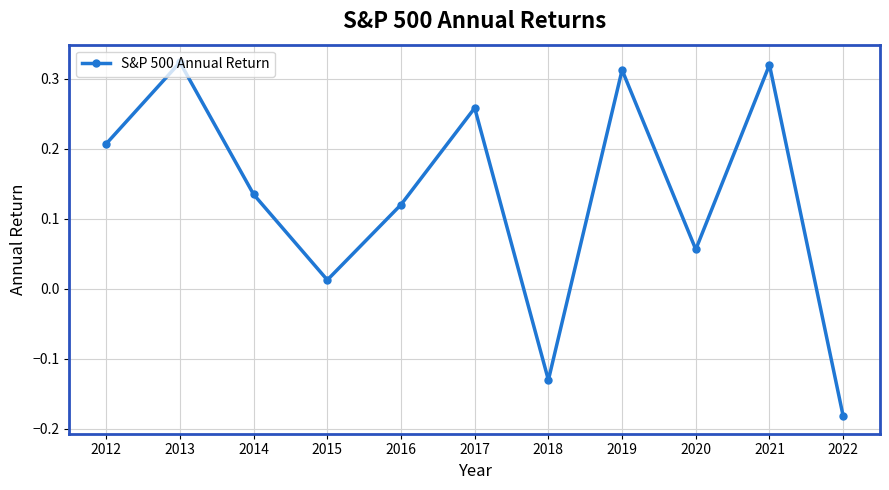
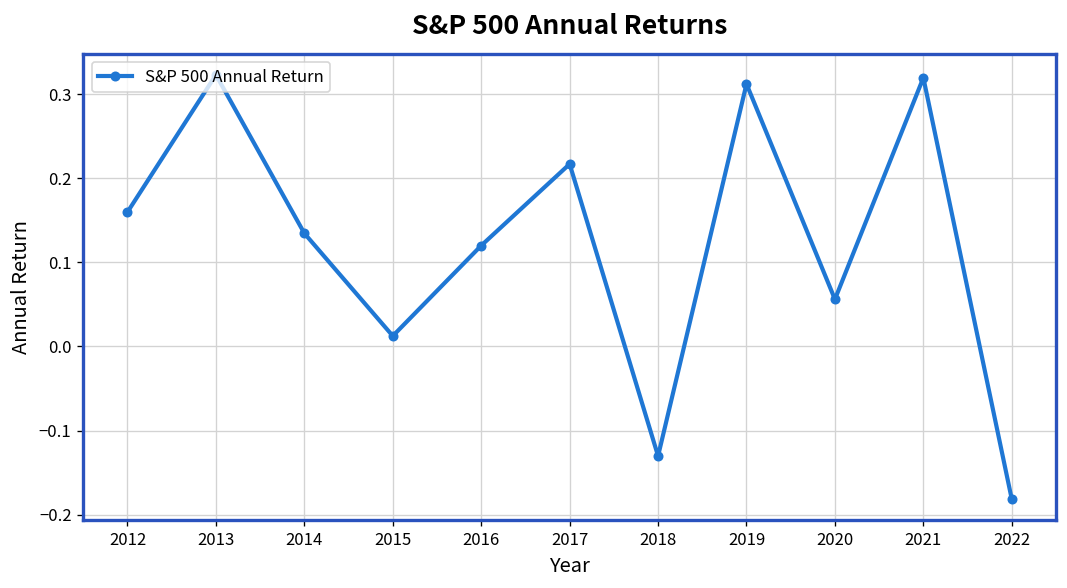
2012: 0.21 -> 0.16
2017: 0.26 -> 0.22
